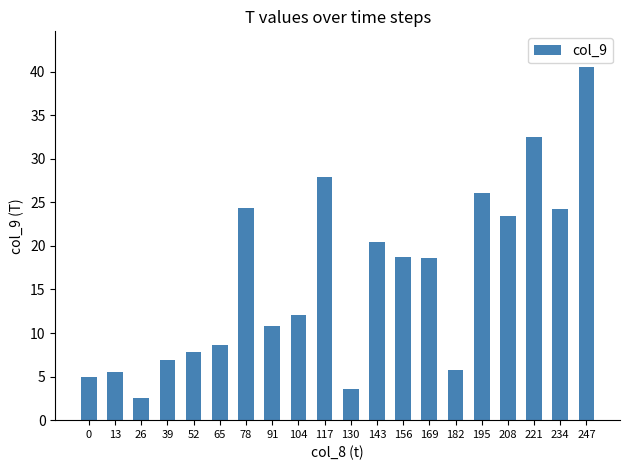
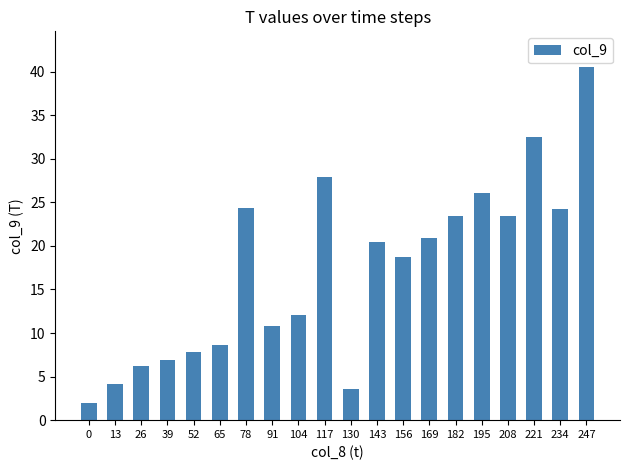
0: 5 -> 2
13: 6 -> 4
26: 3 -> 6
169: 19 -> 21
182: 6 -> 23
